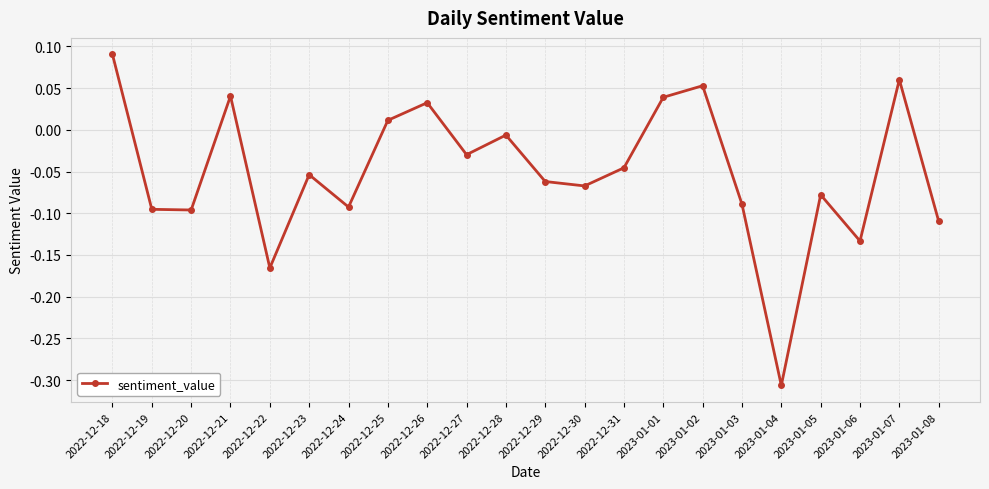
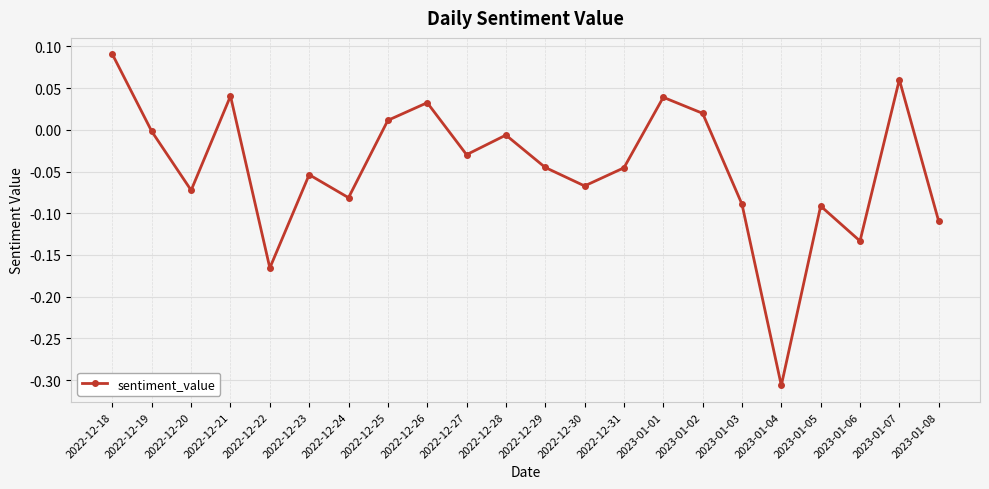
2022-12-19: -0.10 -> 0.00
2022-12-20: -0.10 -> -0.07
2022-12-24: -0.09 -> -0.08
2022-12-29: -0.06 -> -0.05
2023-01-02: 0.05 -> 0.02
2023-01-05: -0.08 -> -0.09
